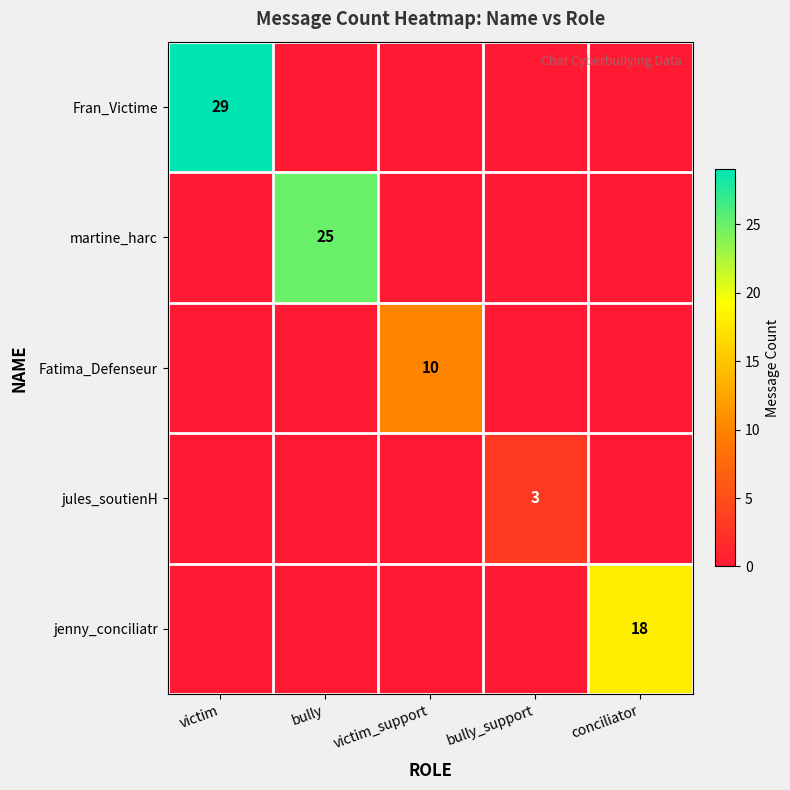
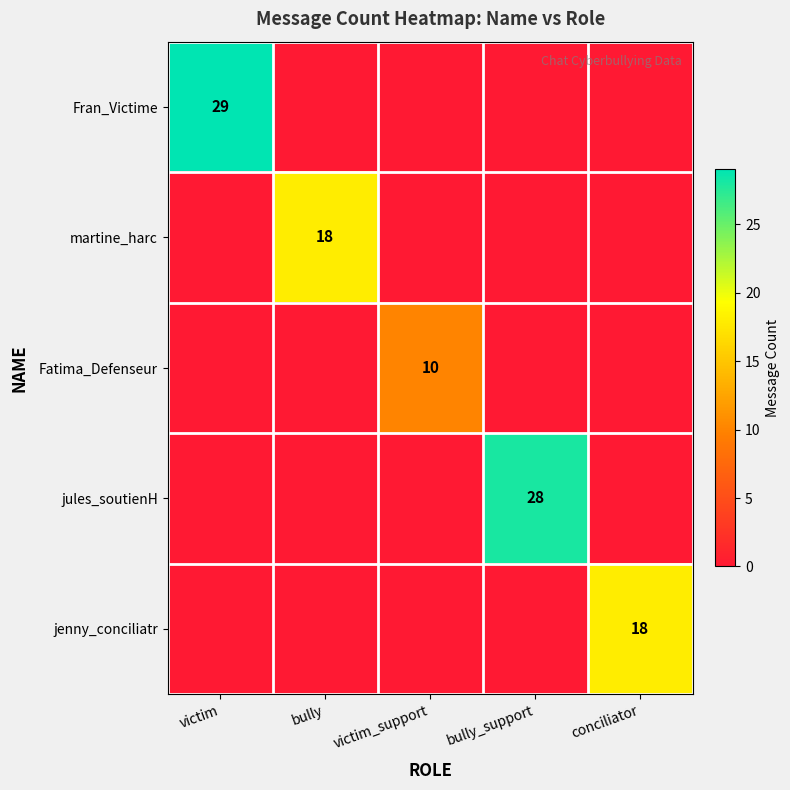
martine_harc, bully: 25 -> 18
jules_soutienH, bully_support: 3 -> 28
